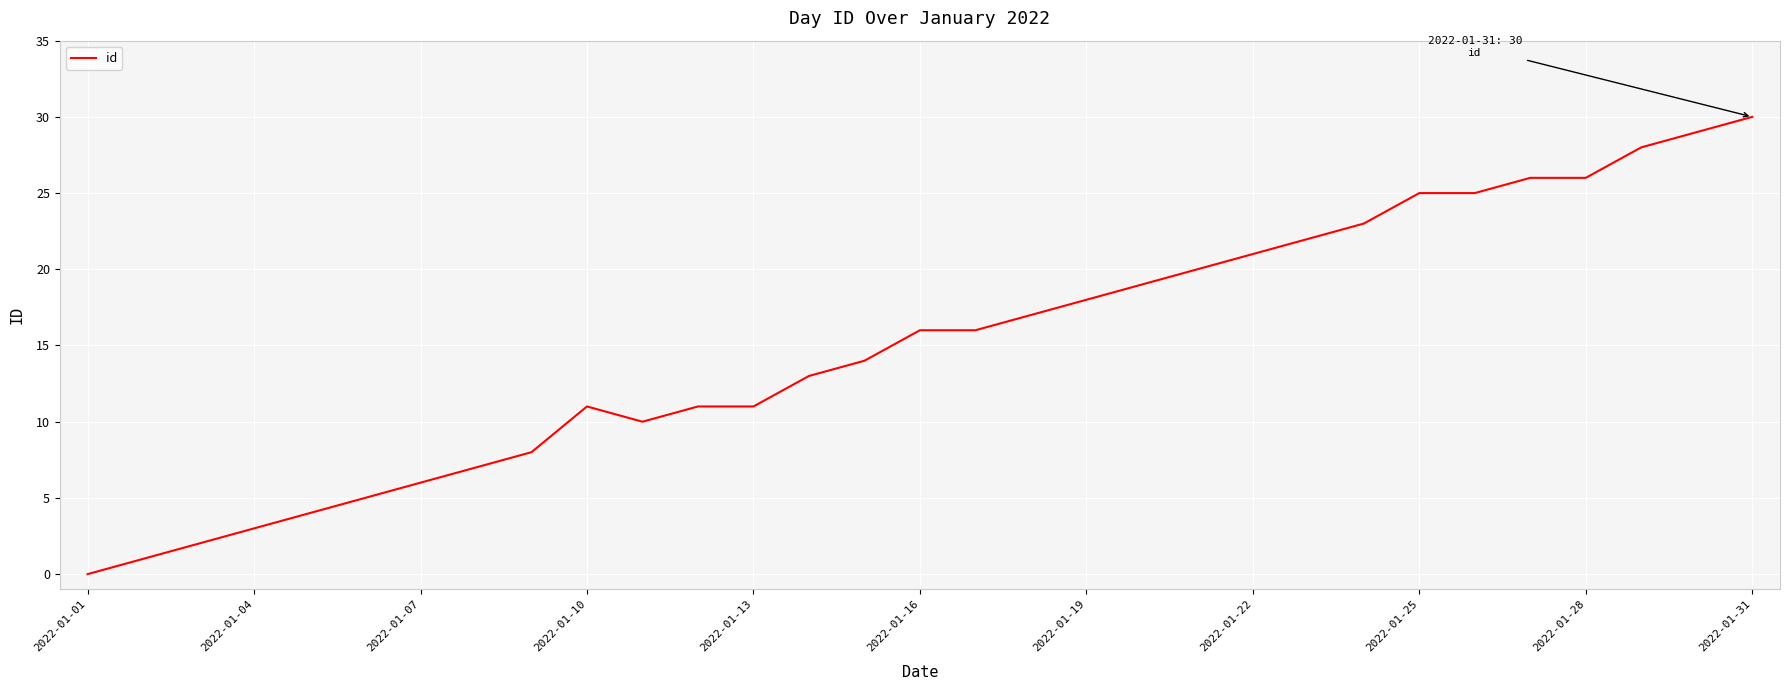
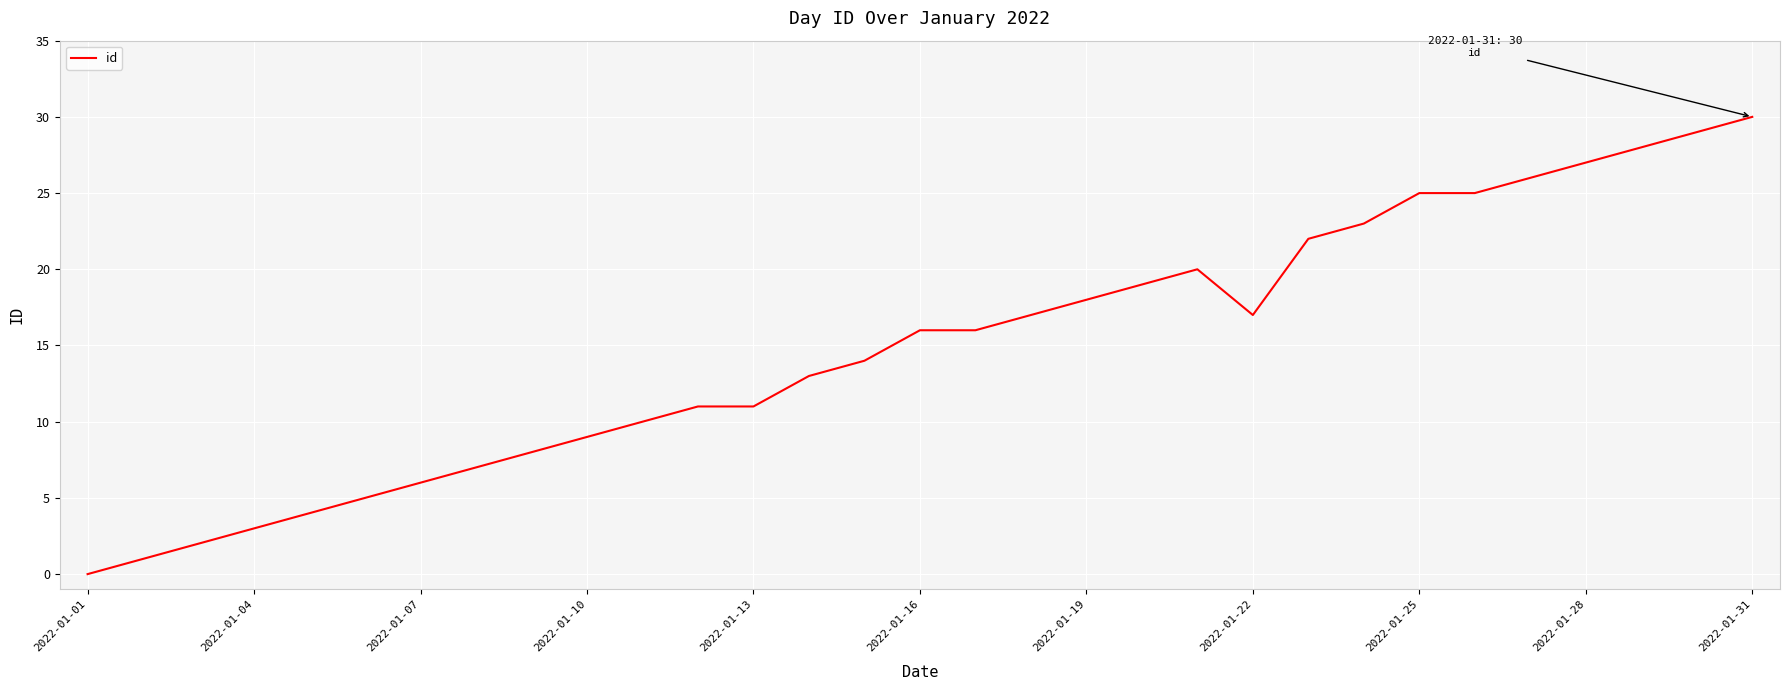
2022-01-10: 11 -> 9
2022-01-22: 21 -> 17
2022-01-28: 26 -> 27
